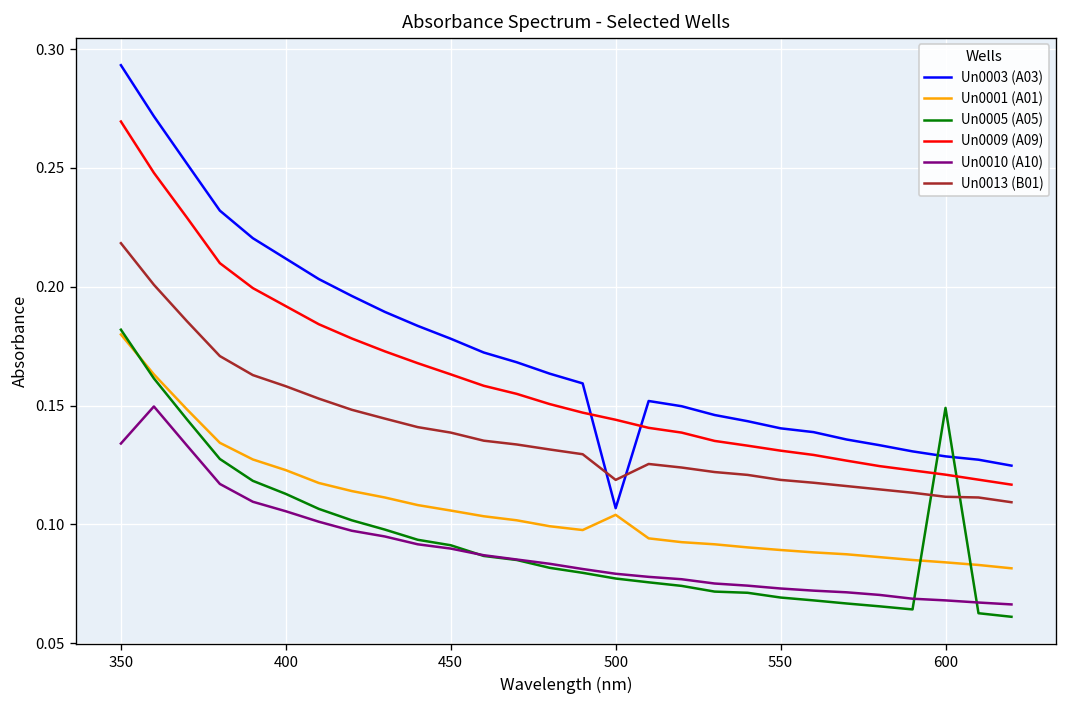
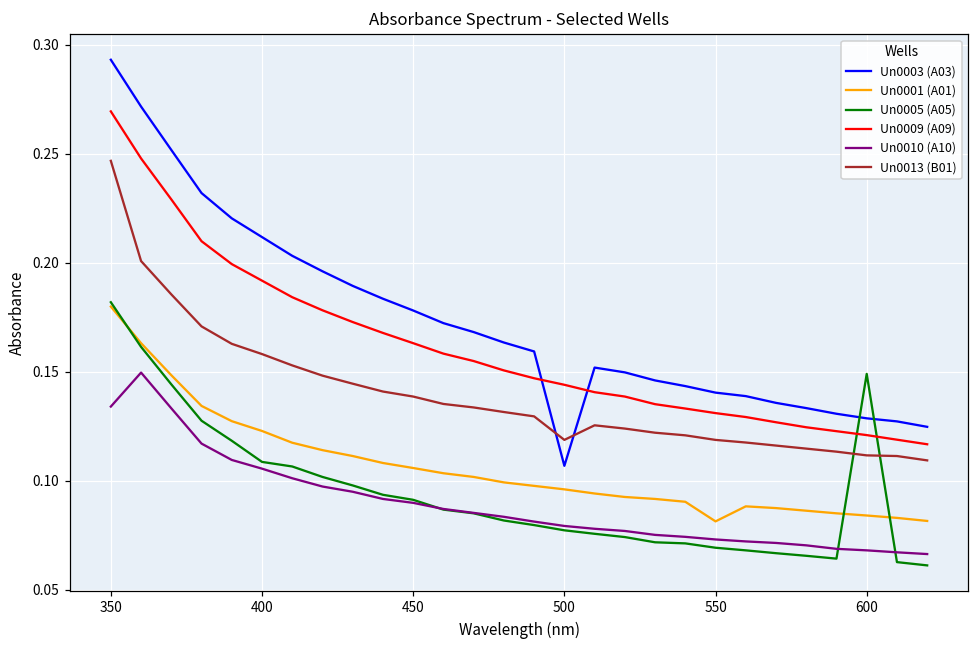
Un0013 (B01), 350: 0.218 -> 0.247
Un0005 (A05), 400: 0.113 -> 0.109
Un0001 (A01), 500: 0.104 -> 0.096
Un0001 (A01), 550: 0.089 -> 0.081
